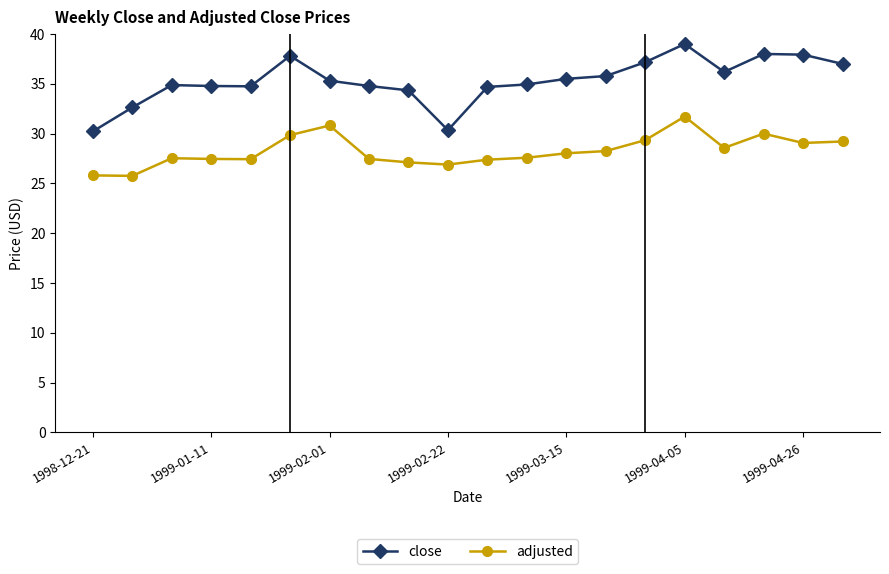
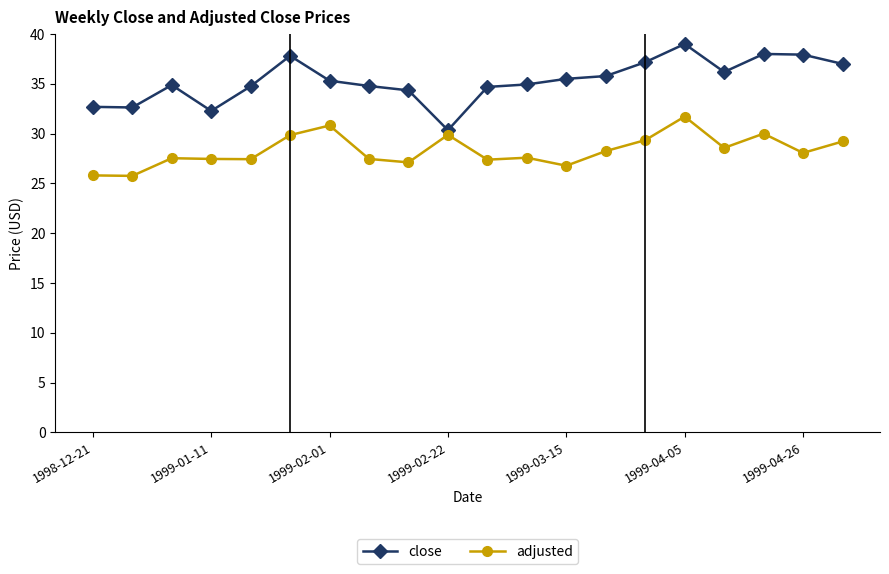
close, 1998-12-21: 30 -> 33
close, 1999-01-11: 35 -> 32
adjusted, 1999-02-22: 27 -> 30
adjusted, 1999-03-15: 28 -> 27
adjusted, 1999-04-26: 29 -> 28
